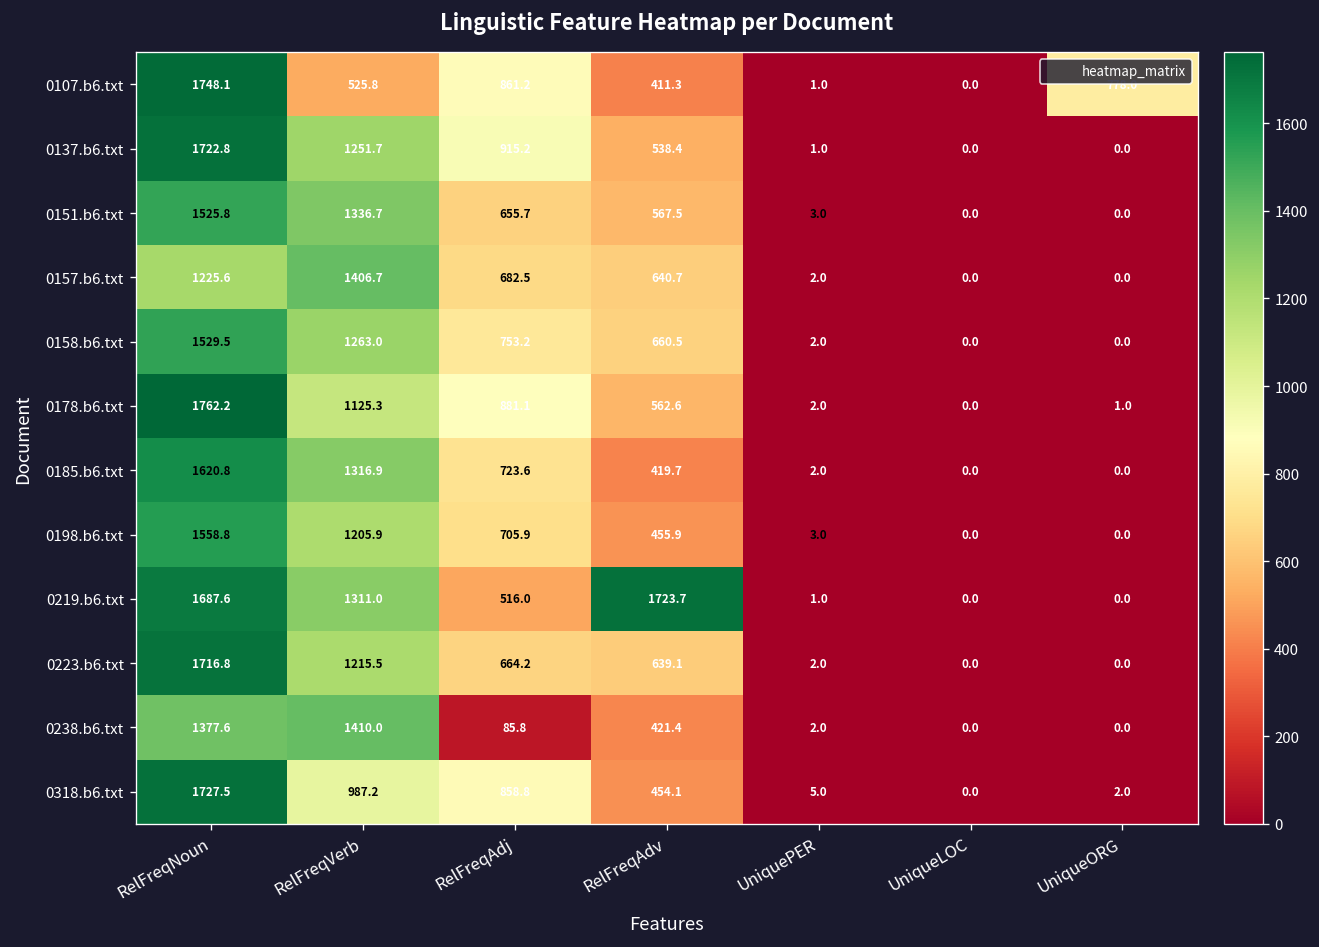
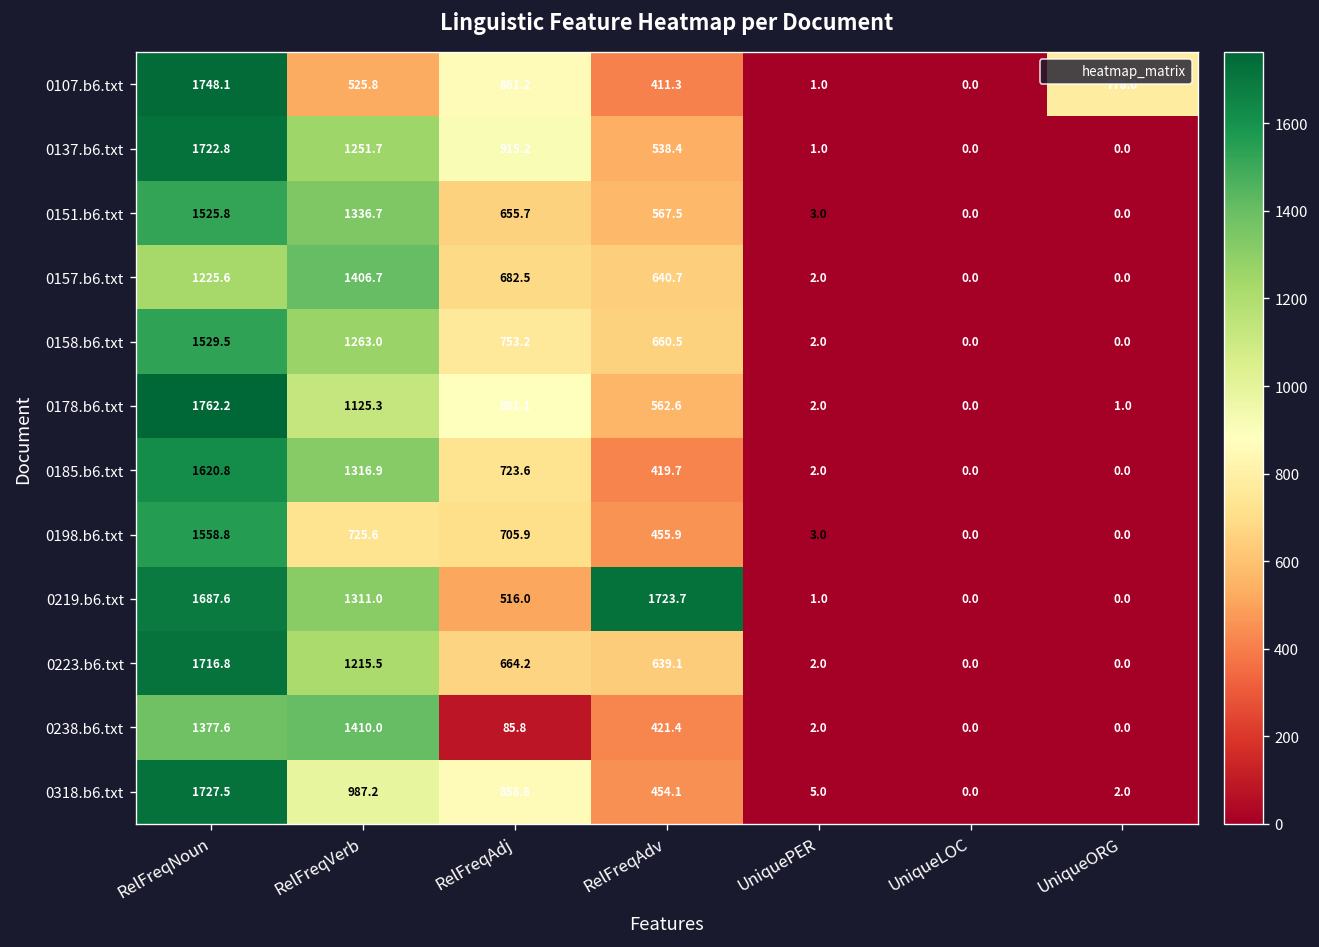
0198.b6.txt, RelFreqVerb: 1205.9 -> 725.6
